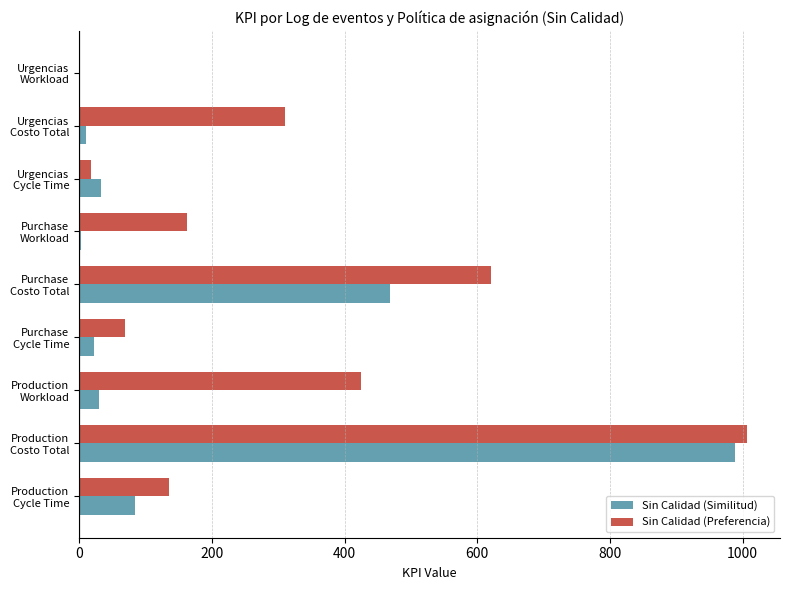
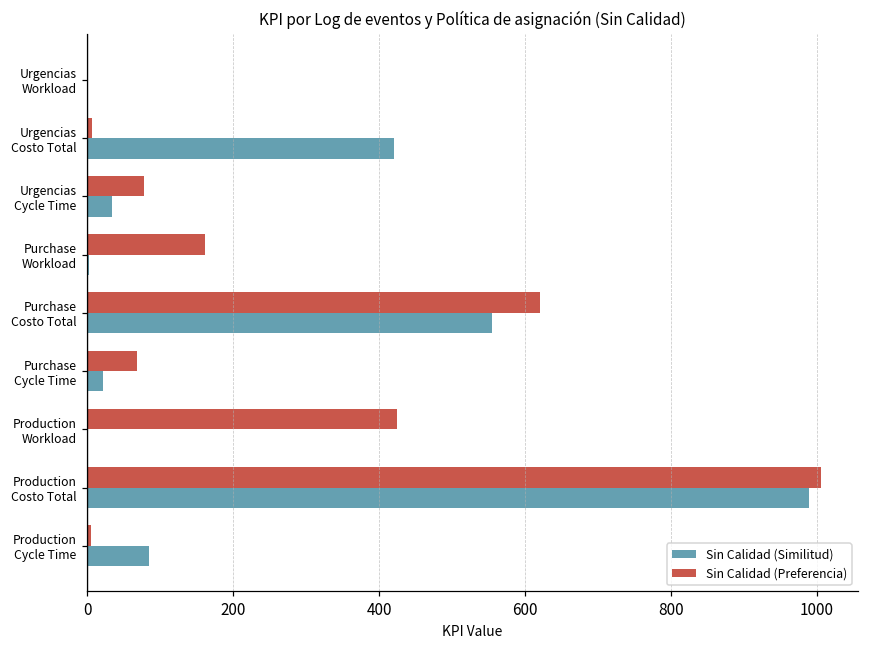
Sin Calidad (Preferencia), Urgencias Costo Total: 310 -> 10
Sin Calidad (Similitud), Urgencias Costo Total: 10 -> 420
Sin Calidad (Preferencia), Urgencias Cycle Time: 20 -> 80
Sin Calidad (Similitud), Purchase Costo Total: 470 -> 560
Sin Calidad (Similitud), Production Workload: 30 -> 0
Sin Calidad (Preferencia), Production Cycle Time: 130 -> 10
